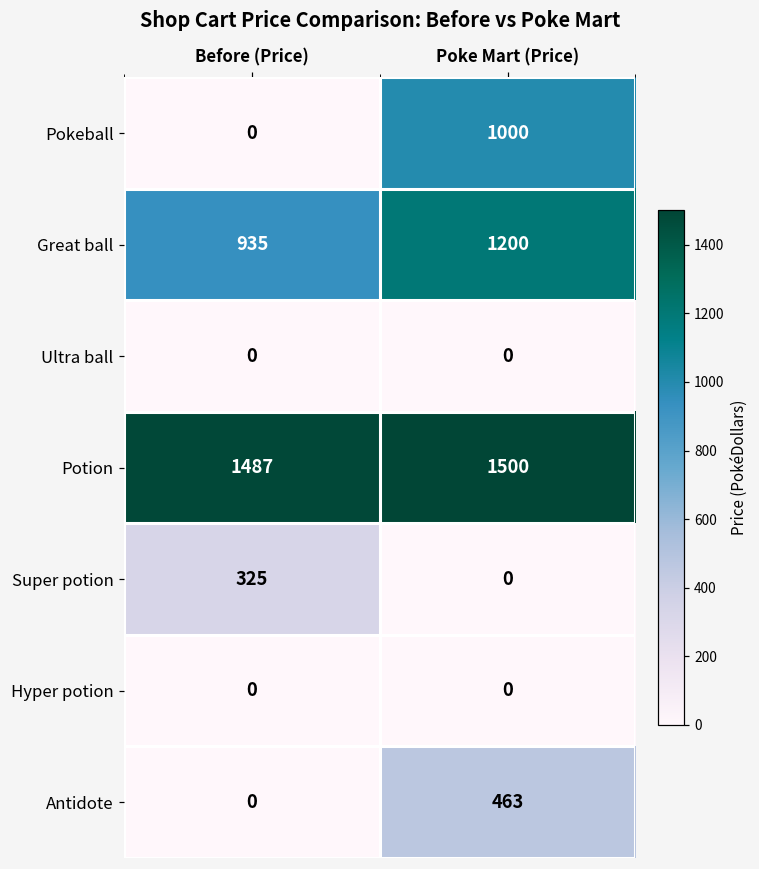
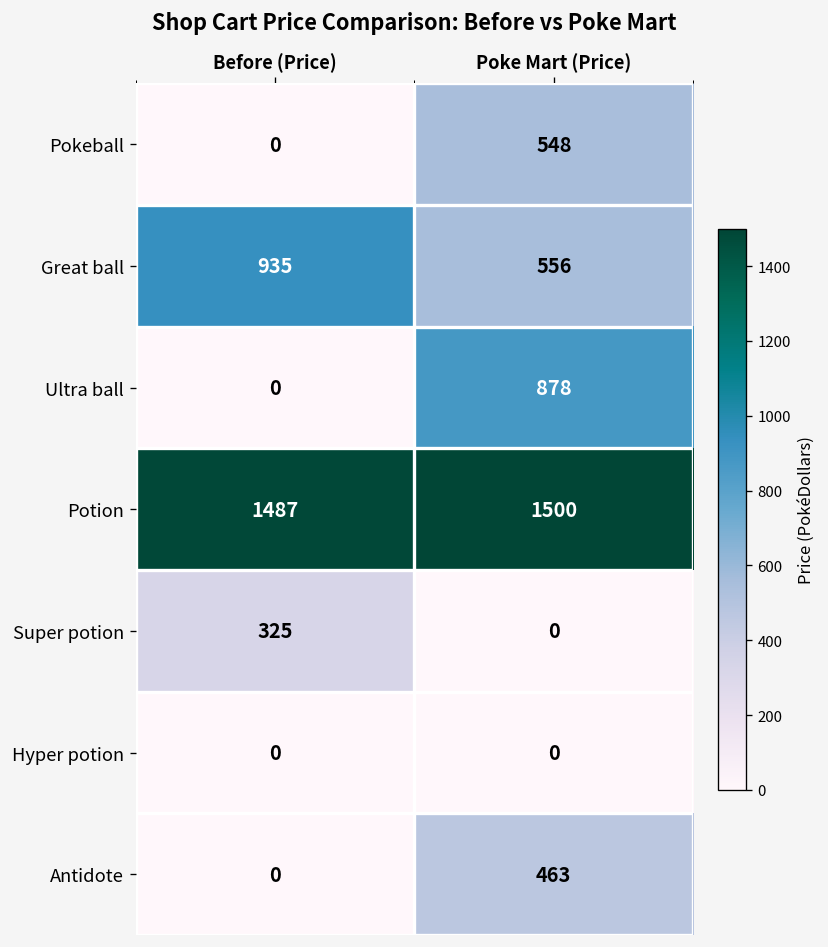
Pokeball, Poke Mart (Price): 1000 -> 548
Great ball, Poke Mart (Price): 1200 -> 556
Ultra ball, Poke Mart (Price): 0 -> 878
